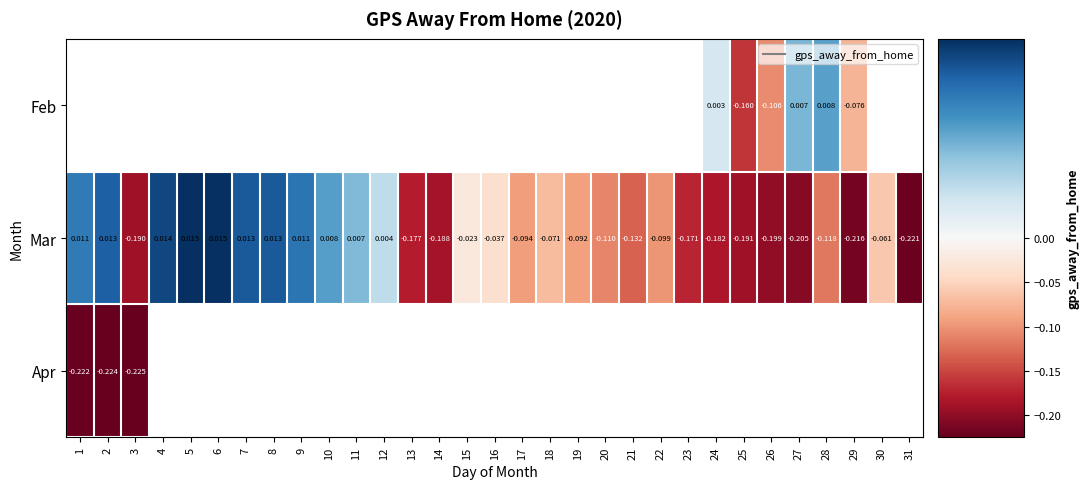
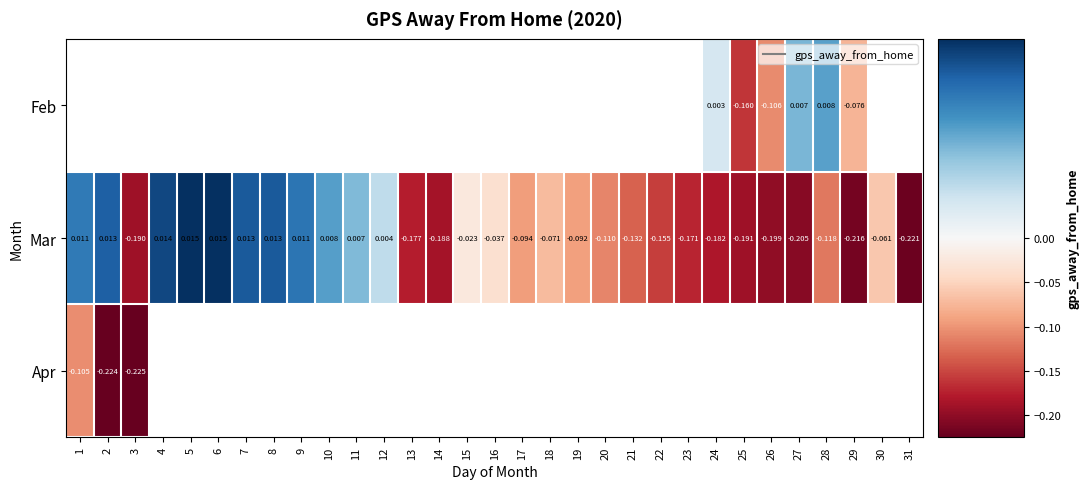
Mar, 22: -0.099 -> -0.155
Apr, 1: -0.222 -> -0.105
